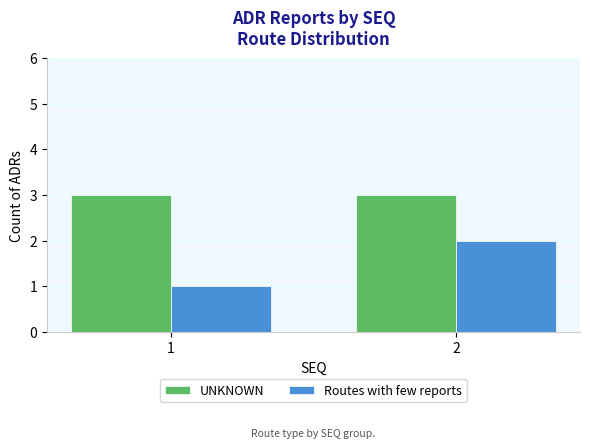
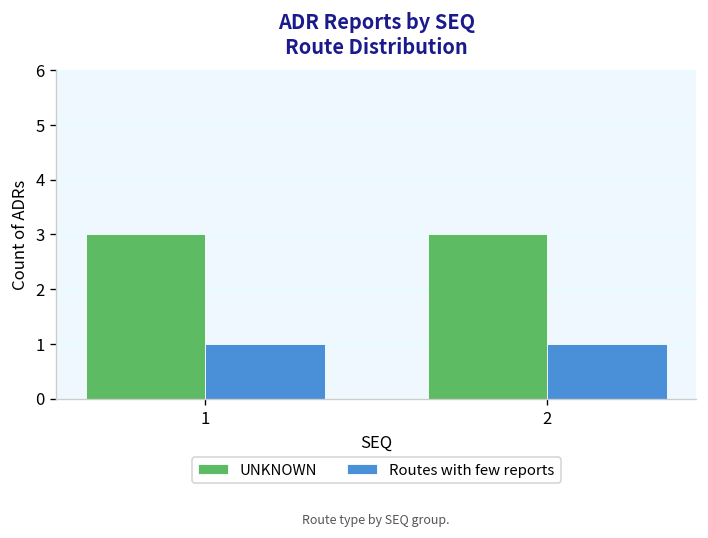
Routes with few reports, 2: 2 -> 1
